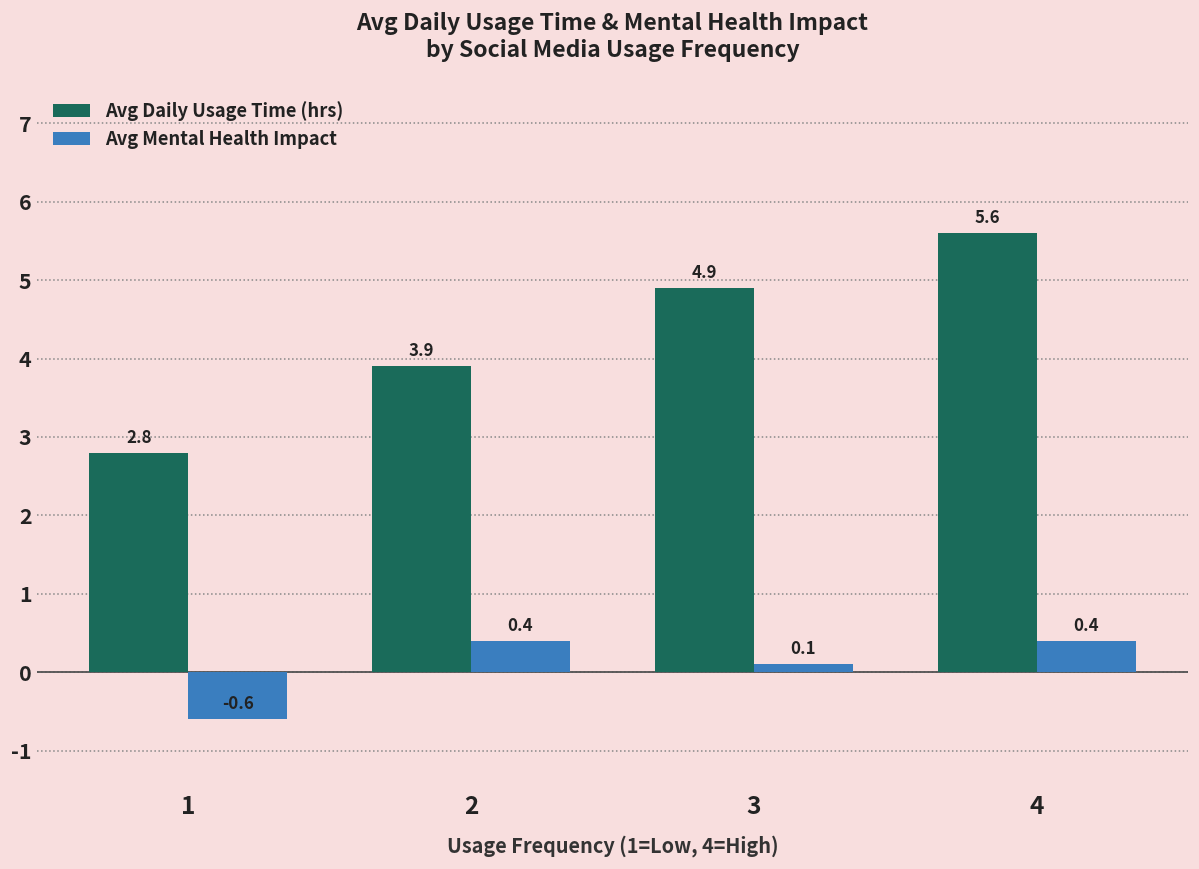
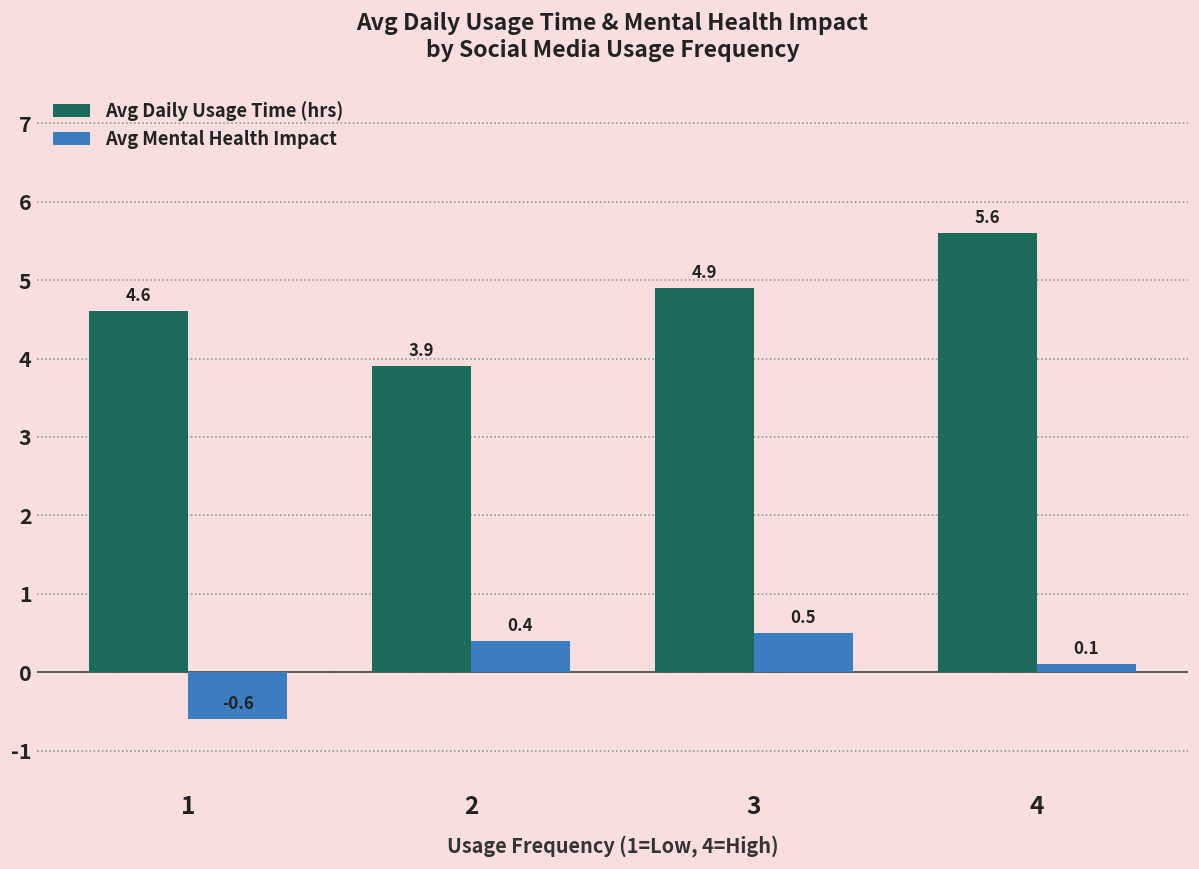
Avg Daily Usage Time (hrs), 1: 2.8 -> 4.6
Avg Mental Health Impact, 3: 0.1 -> 0.5
Avg Mental Health Impact, 4: 0.4 -> 0.1
